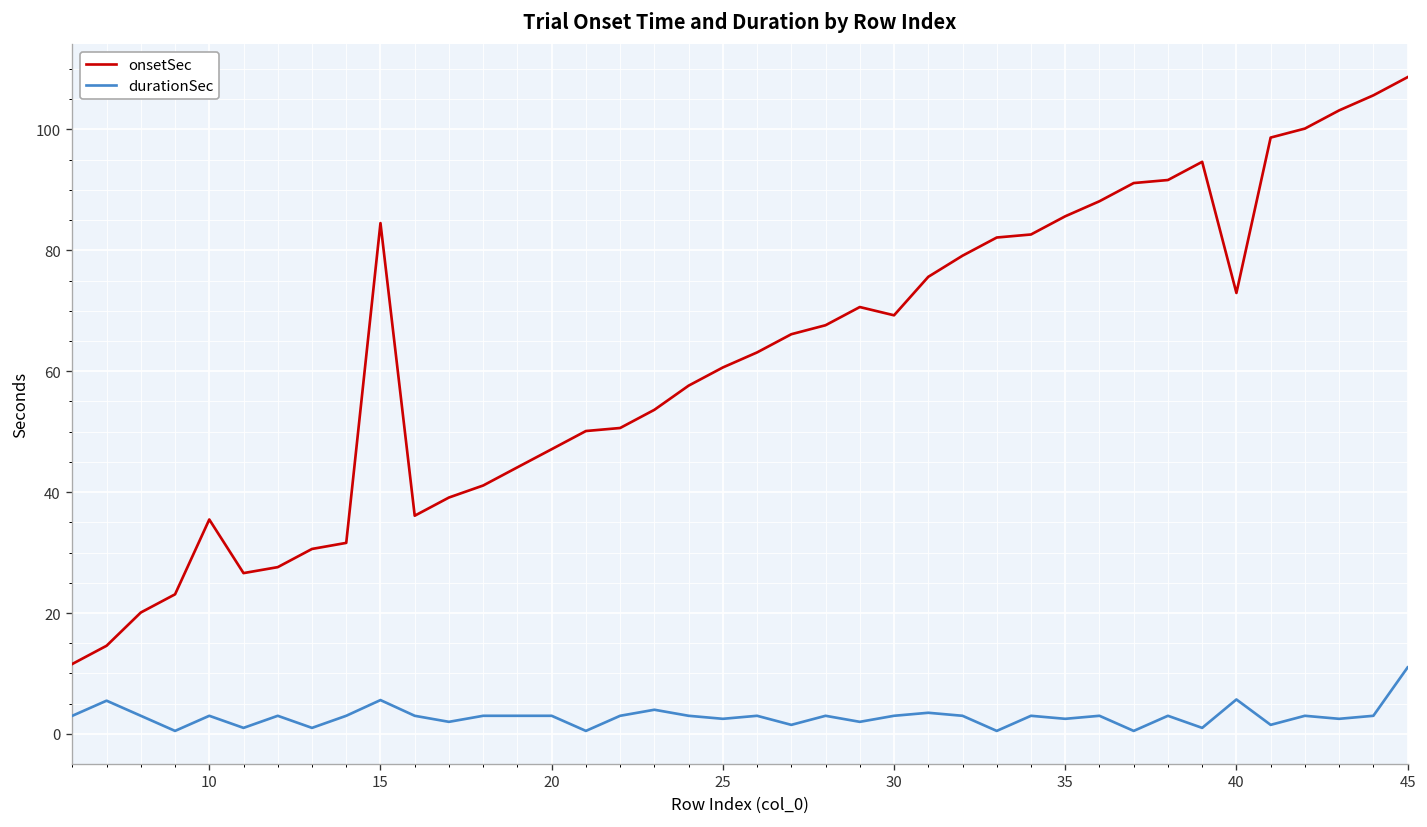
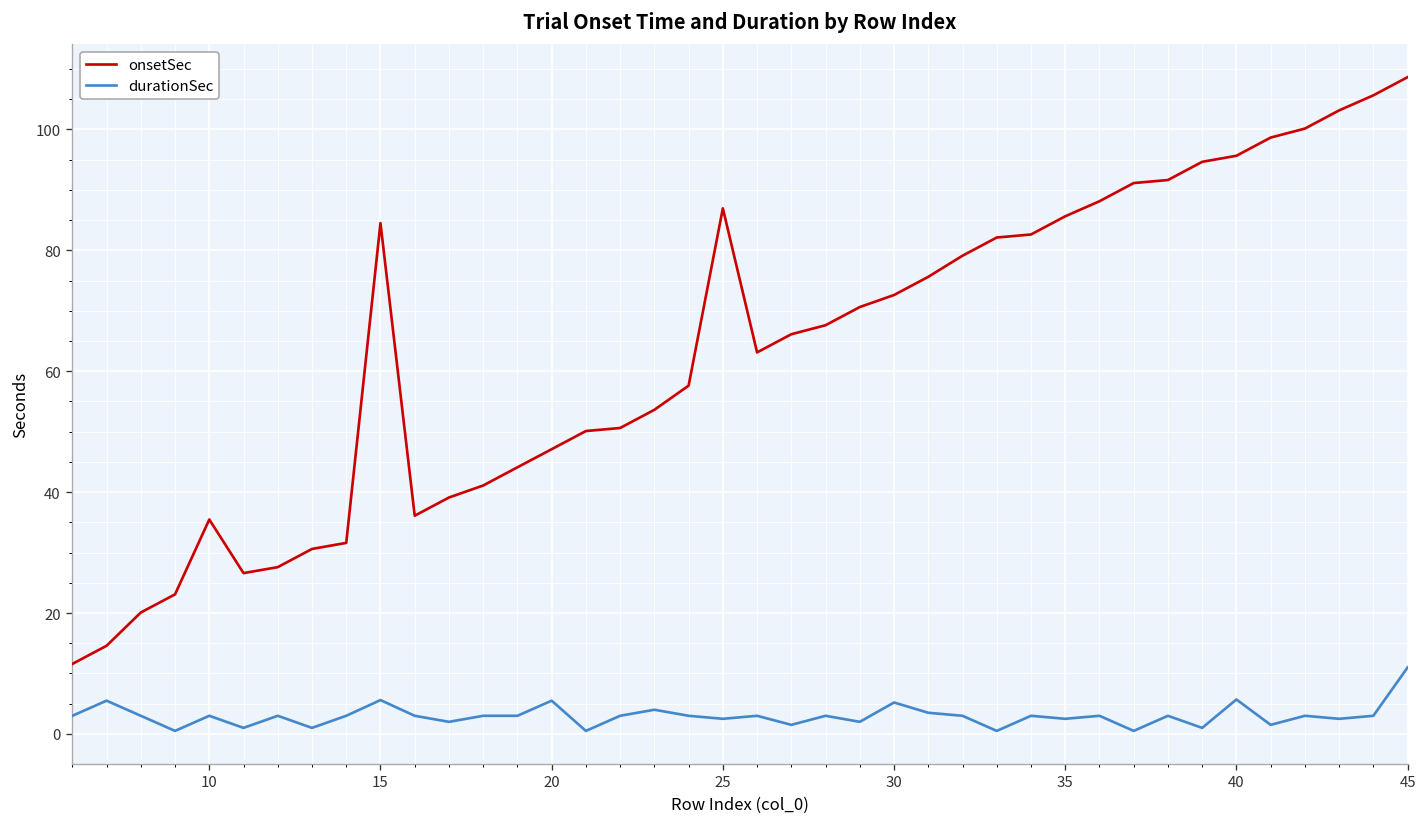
durationSec, 20: 3 -> 6
onsetSec, 25: 61 -> 87
onsetSec, 30: 69 -> 73
durationSec, 30: 3 -> 5
onsetSec, 40: 73 -> 96
